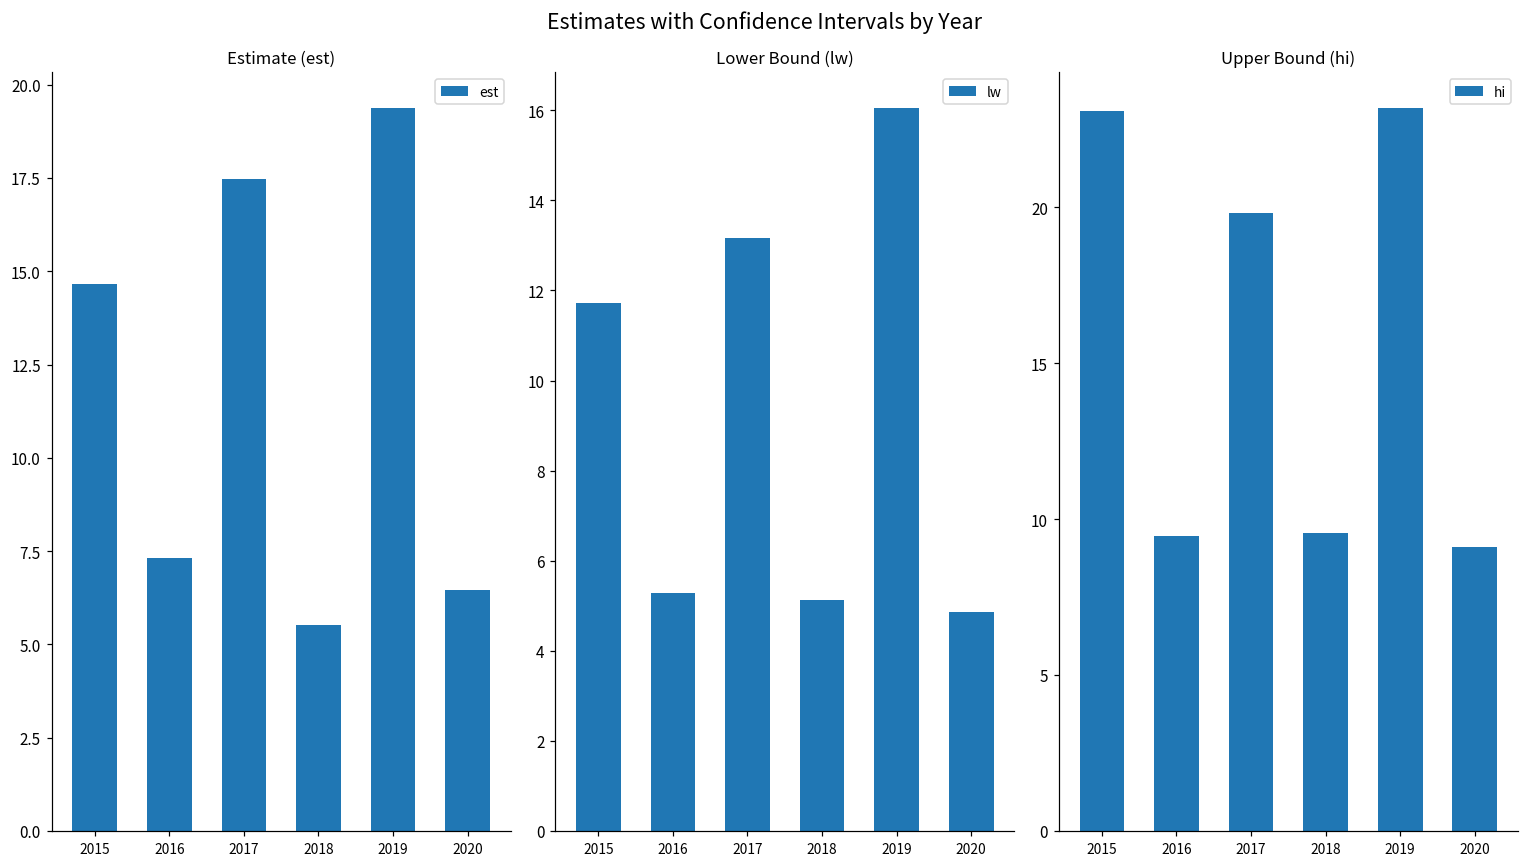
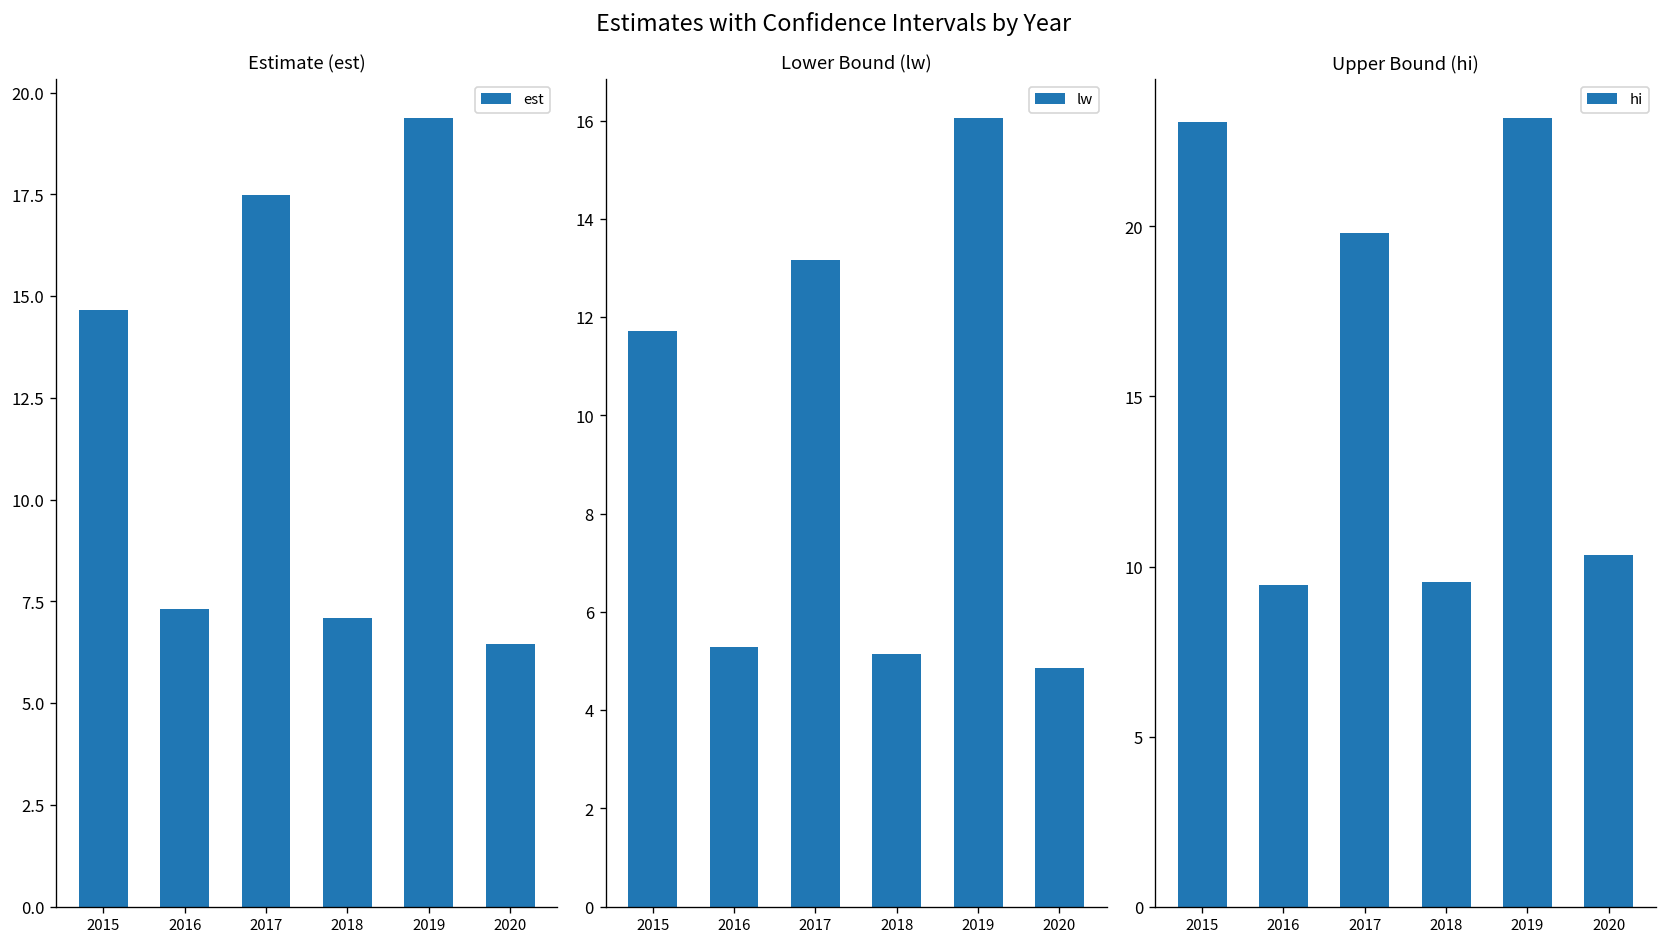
Estimate (est), 2018: 5.5 -> 7.1
Upper Bound (hi), 2020: 9.1 -> 10.3
